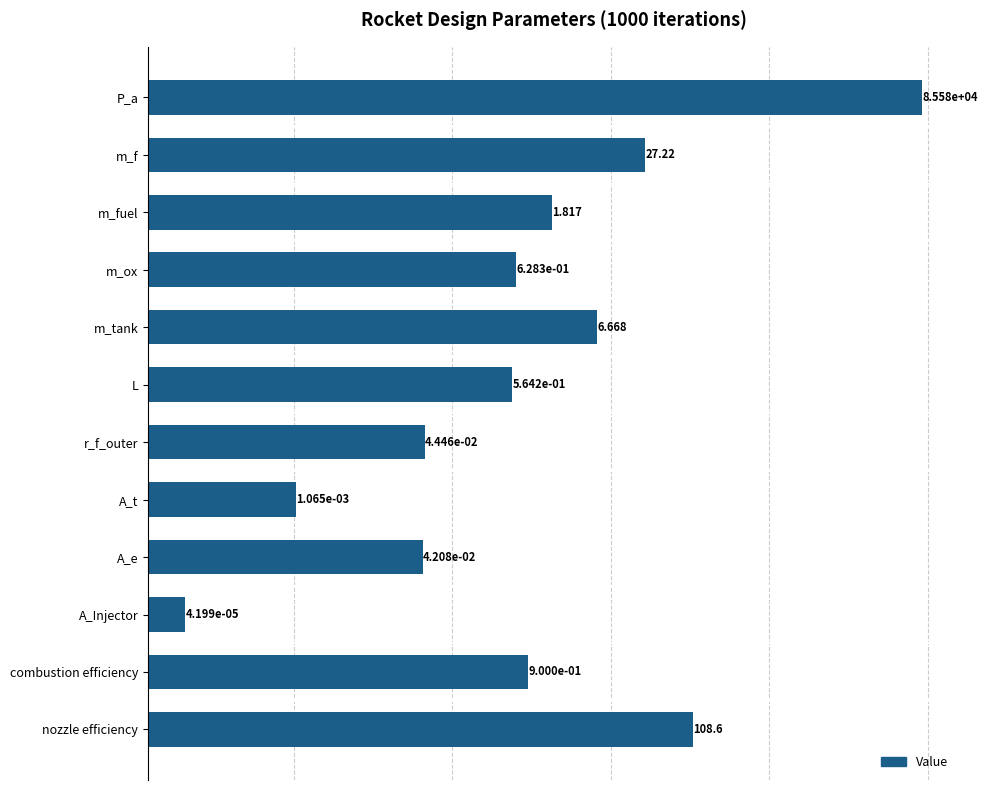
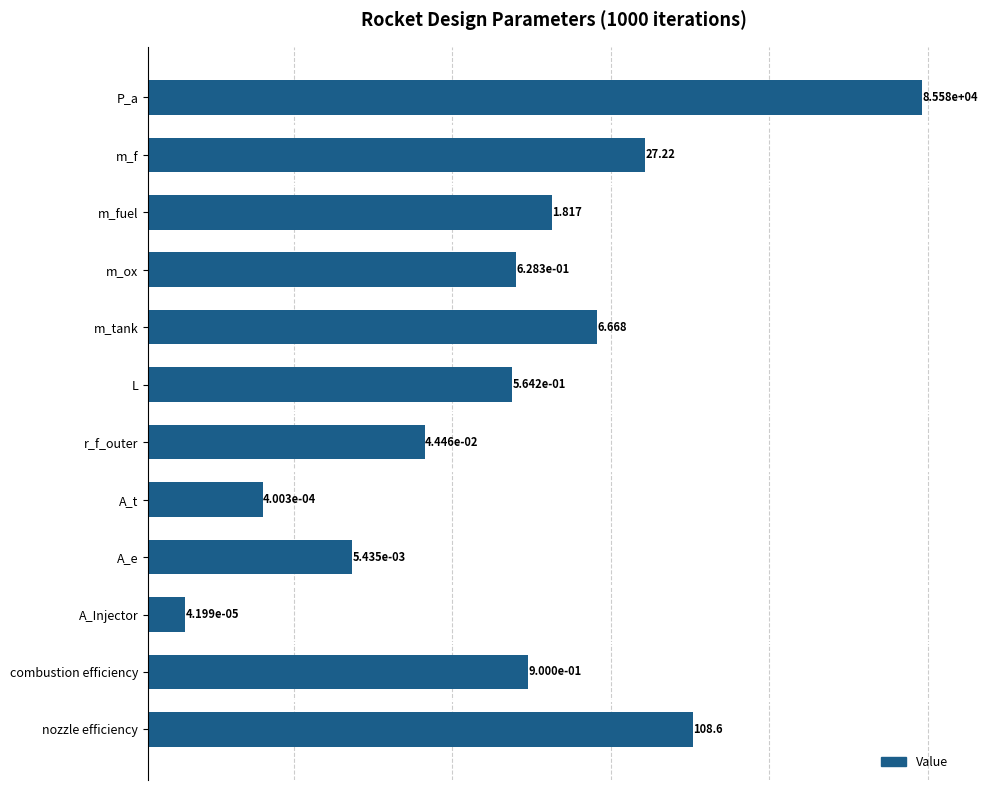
A_t: 1.065e-03 -> 4.003e-04
A_e: 4.208e-02 -> 5.435e-03
